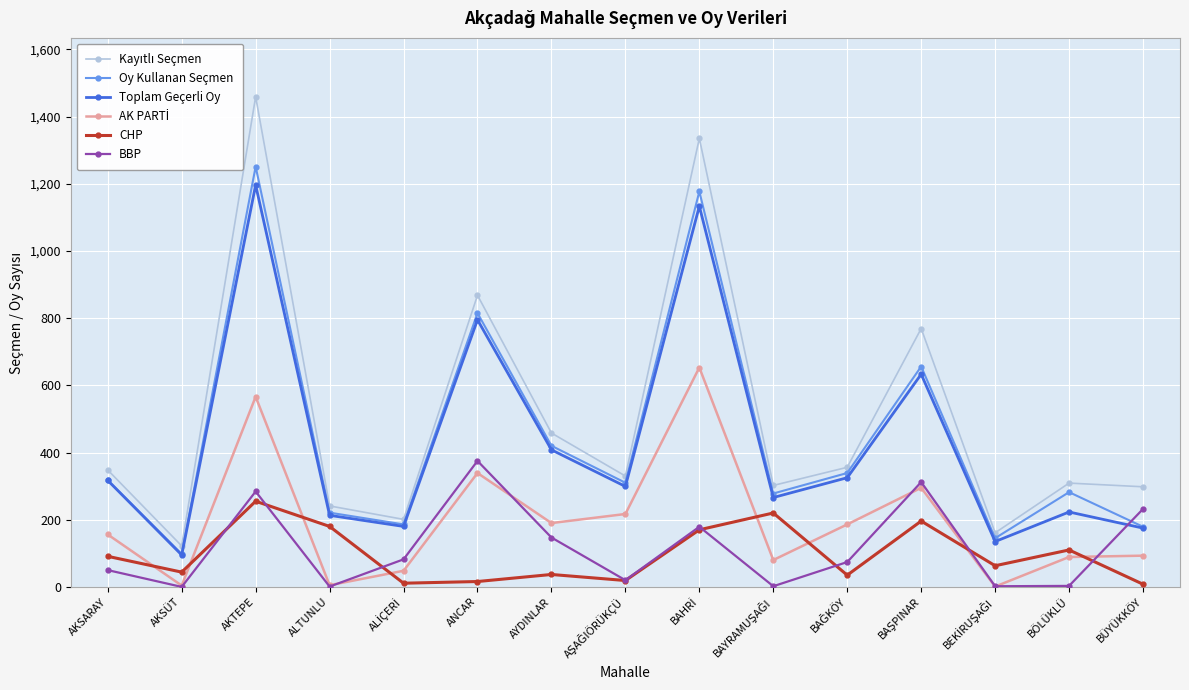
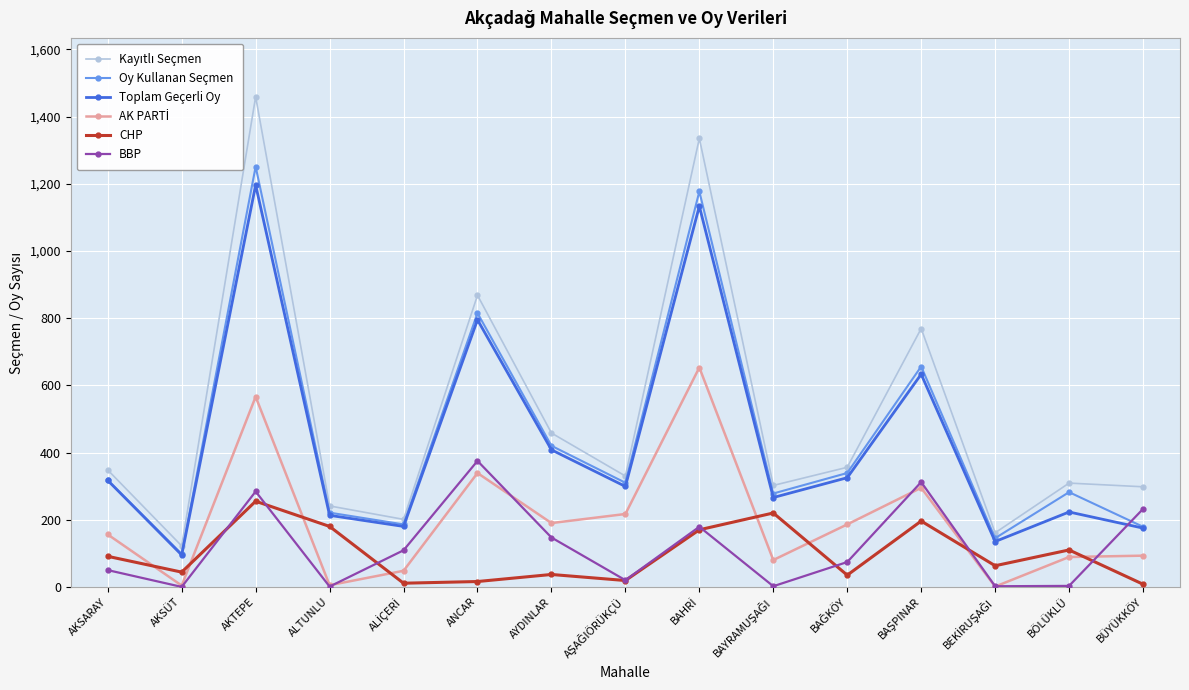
BBP, ALİÇERİ: 80 -> 110
